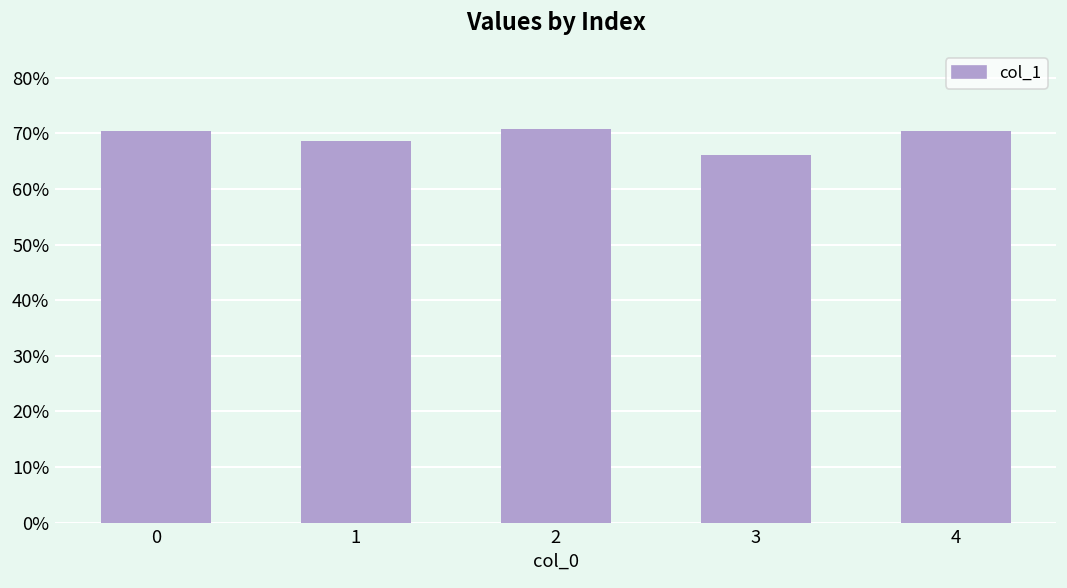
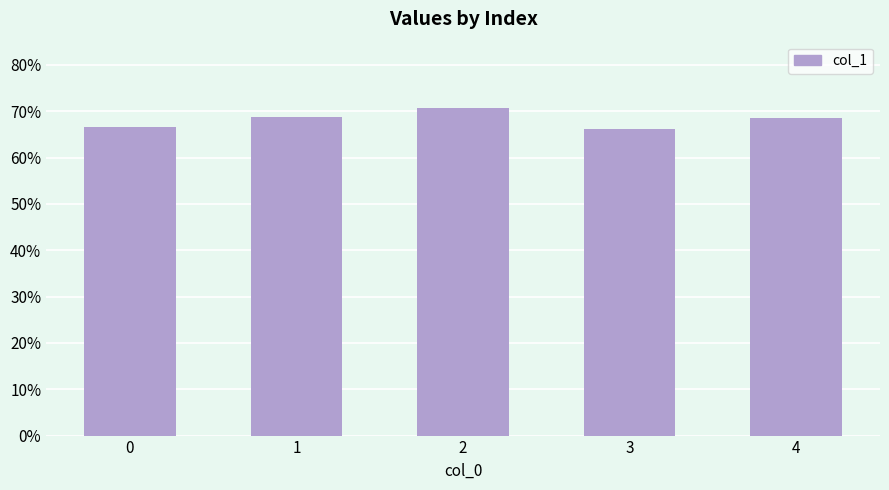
0: 70% -> 67%
4: 70% -> 69%
